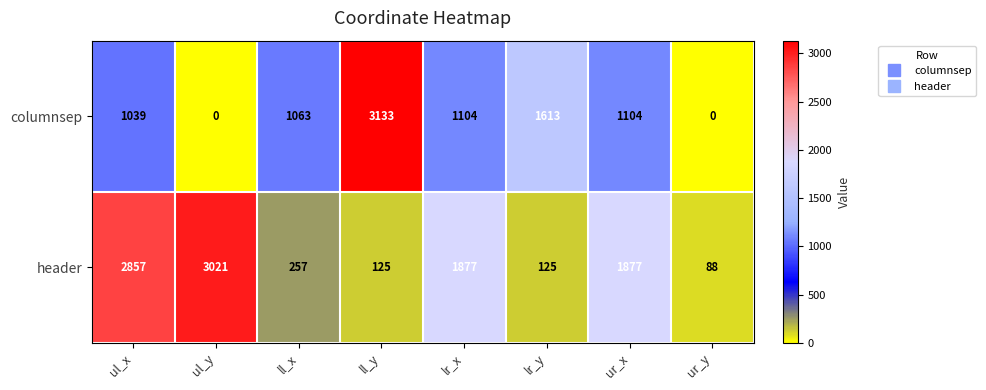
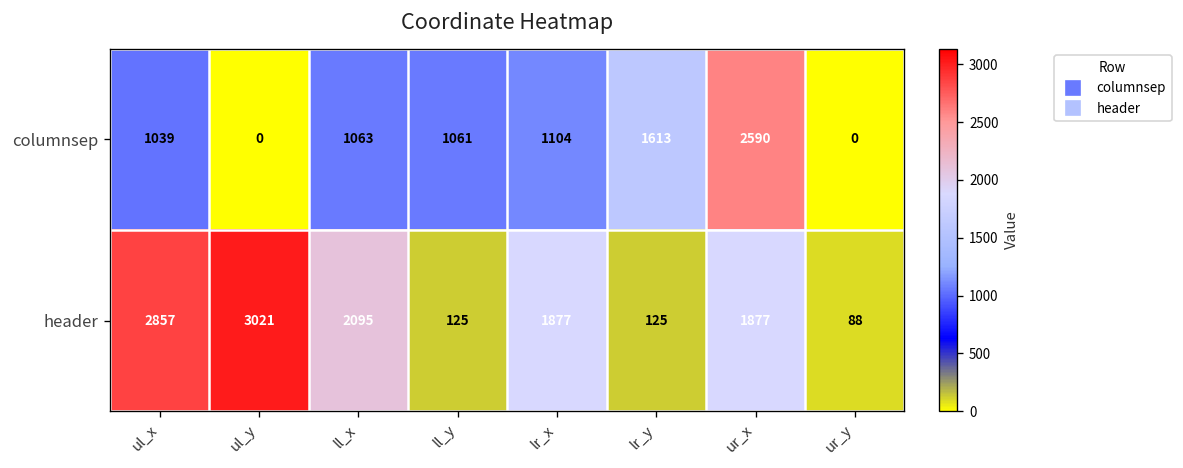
columnsep, ll_y: 3133 -> 1061
columnsep, ur_x: 1104 -> 2590
header, ll_x: 257 -> 2095
